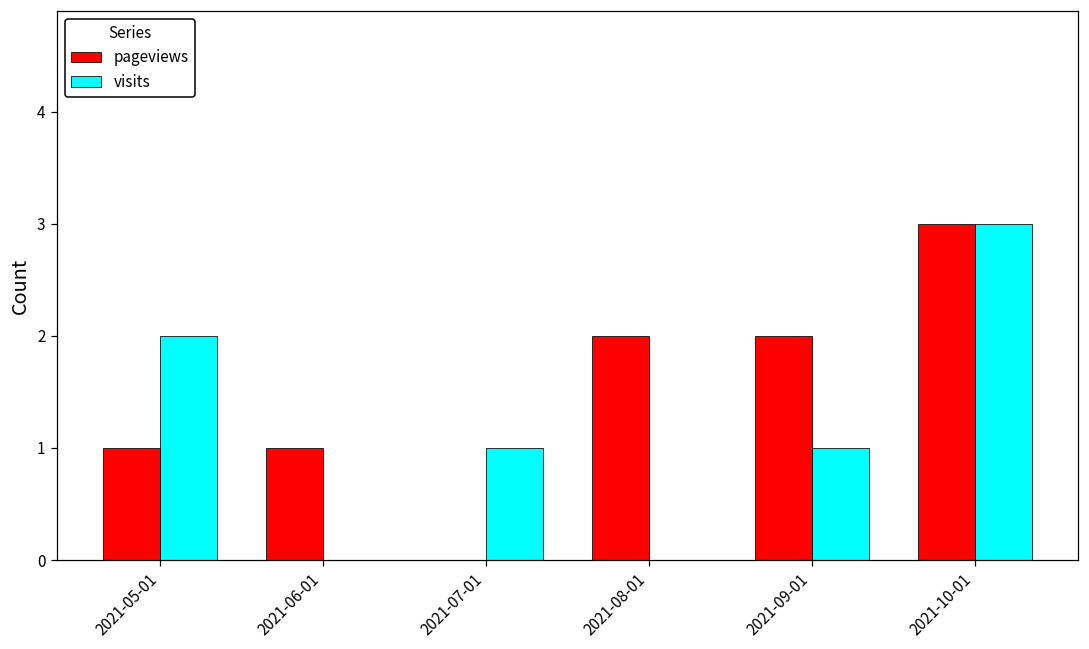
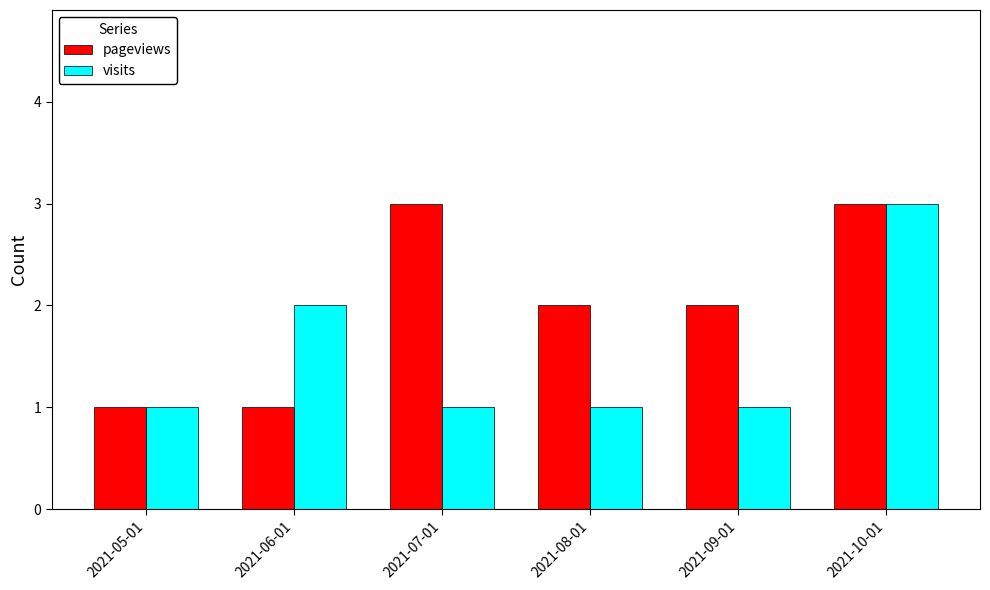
visits, 2021-05-01: 2 -> 1
visits, 2021-06-01: 0 -> 2
pageviews, 2021-07-01: 0 -> 3
visits, 2021-08-01: 0 -> 1
